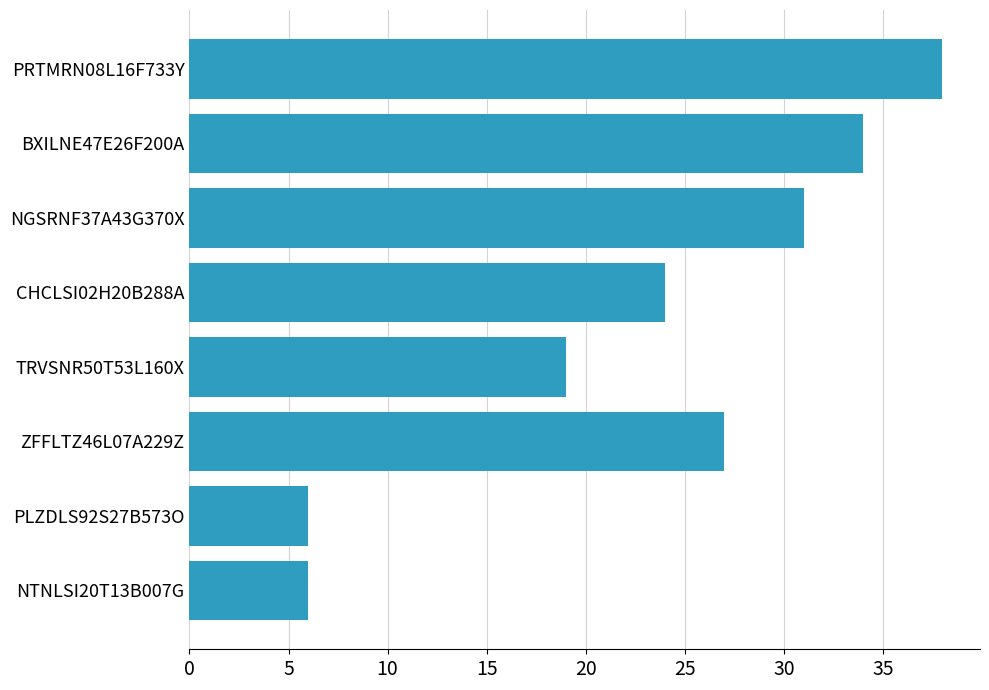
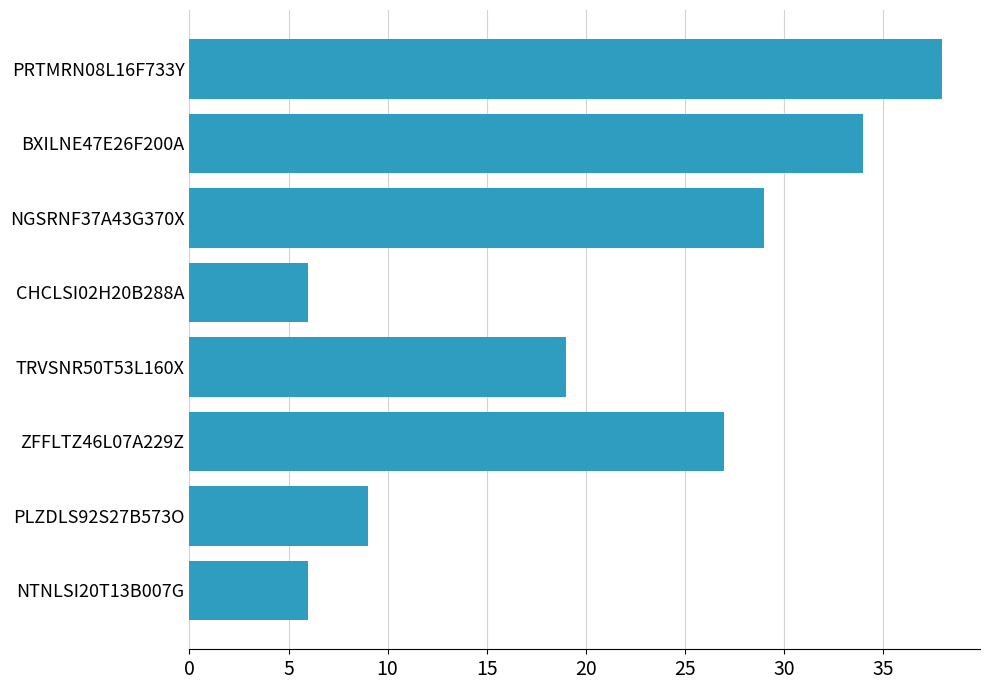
NGSRNF37A43G370X: 31 -> 29
CHCLSI02H20B288A: 24 -> 6
PLZDLS92S27B573O: 6 -> 9
